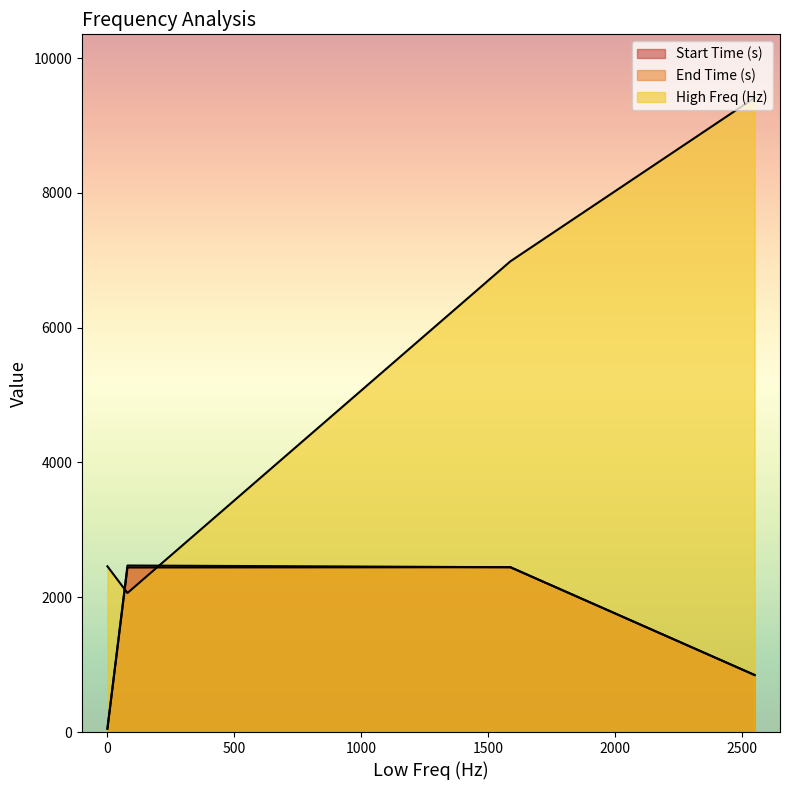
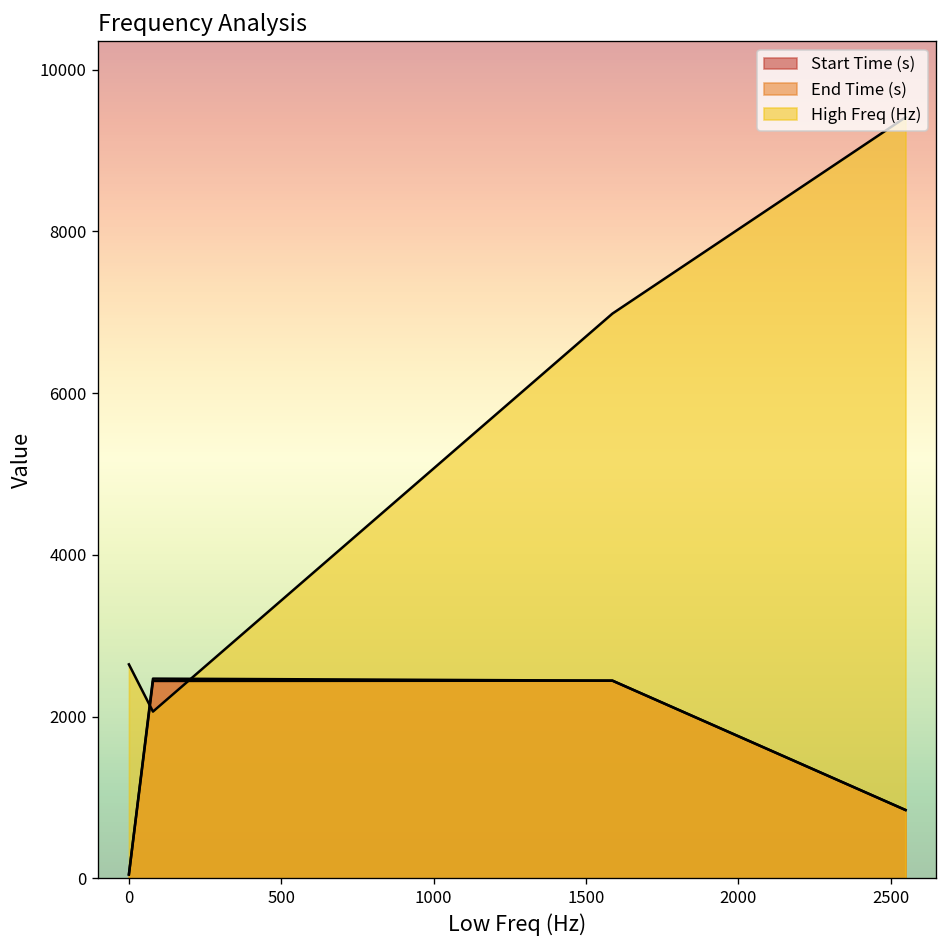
High Freq (Hz), 0: 2500 -> 2600
